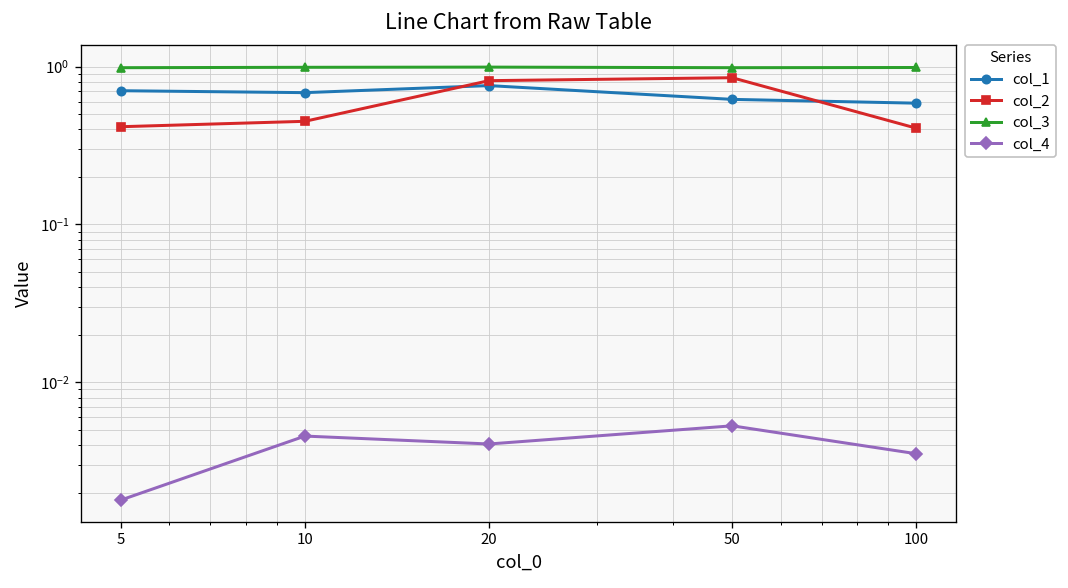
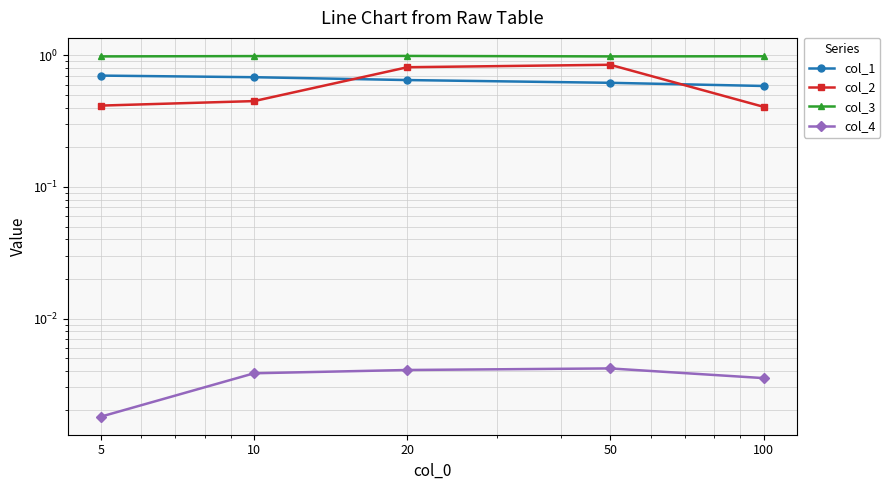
col_4, 10: 0.0046 -> 0.0038
col_1, 20: 0.8 -> 0.6
col_4, 50: 0.0053 -> 0.0042
